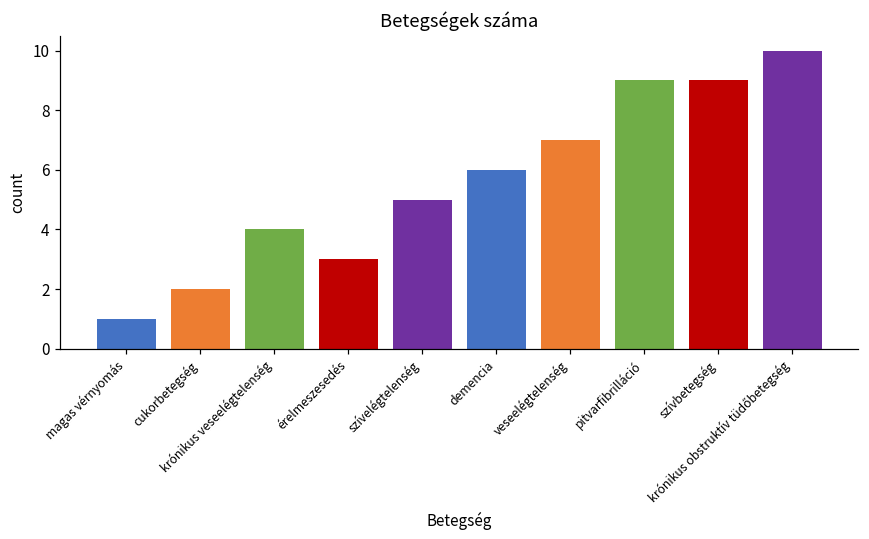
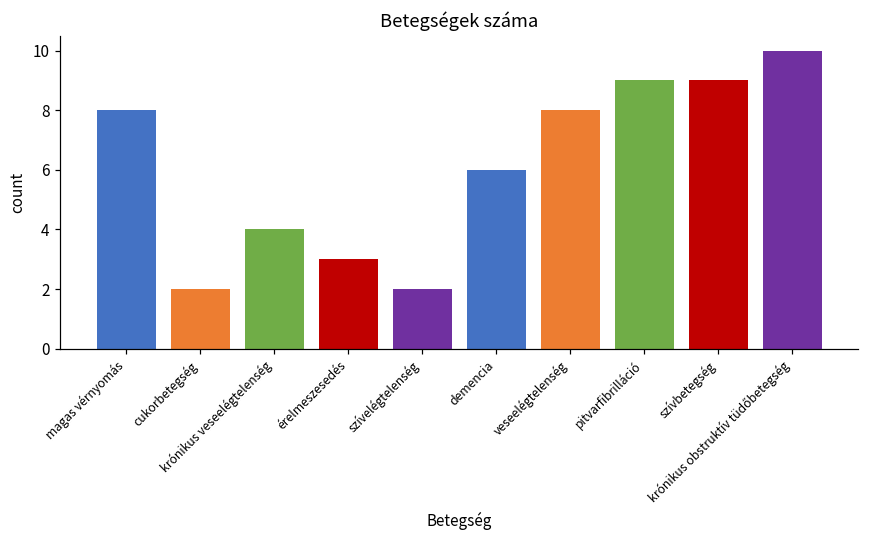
magas vérnyomás: 1 -> 8
szívelégtelenség: 5 -> 2
veseelégtelenség: 7 -> 8
